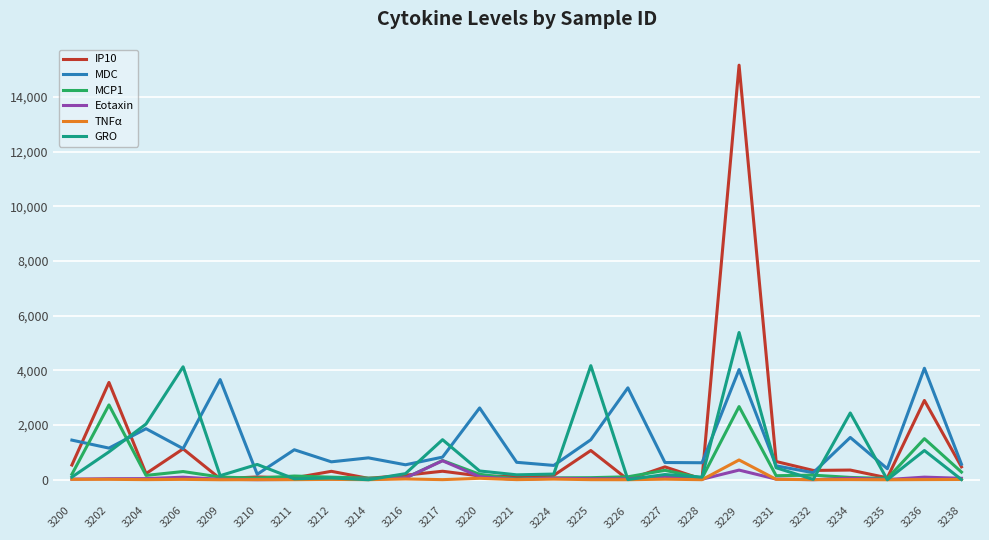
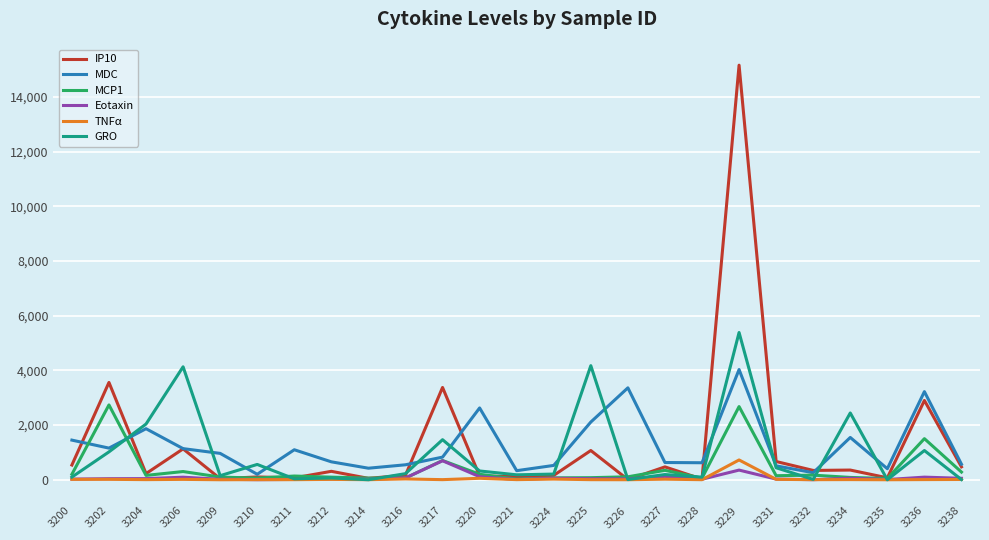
MDC, 3209: 3,700 -> 1,000
MDC, 3214: 800 -> 400
IP10, 3217: 300 -> 3,400
MDC, 3221: 600 -> 300
MDC, 3225: 1,500 -> 2,100
MDC, 3236: 4,100 -> 3,200
